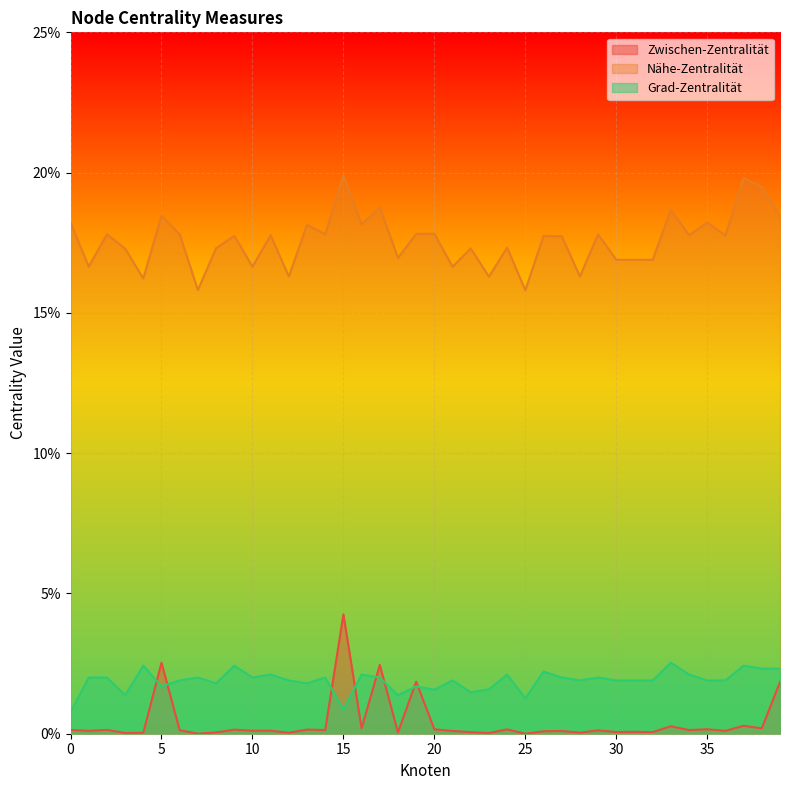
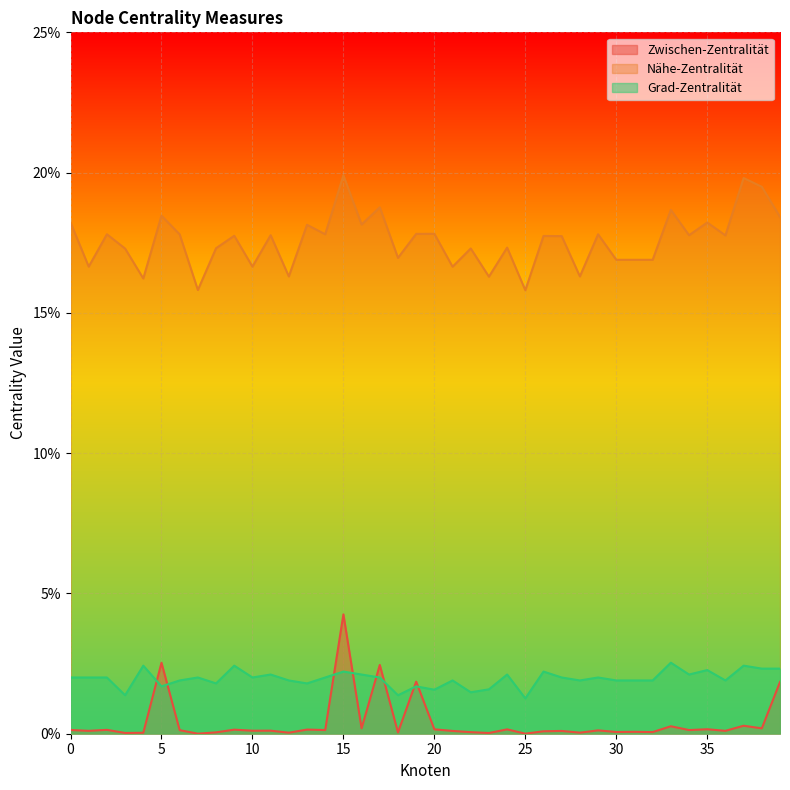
Grad-Zentralität, 0: 0.8% -> 2.0%
Grad-Zentralität, 15: 0.9% -> 2.2%
Grad-Zentralität, 35: 1.9% -> 2.3%
